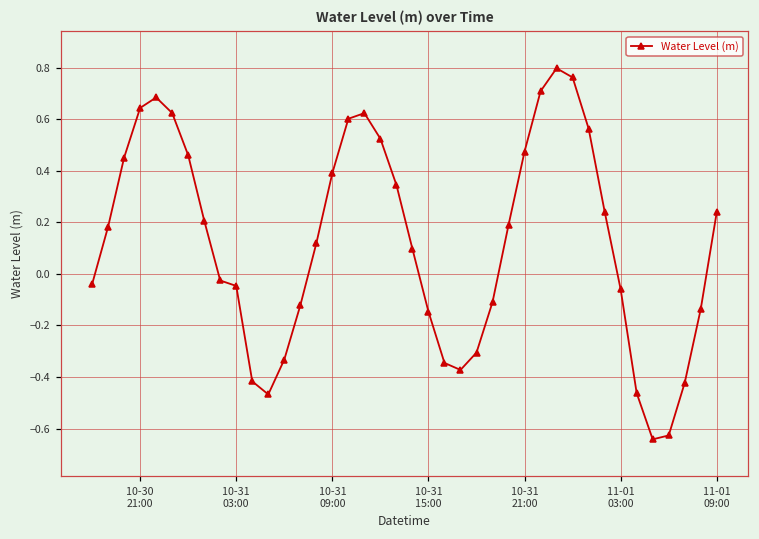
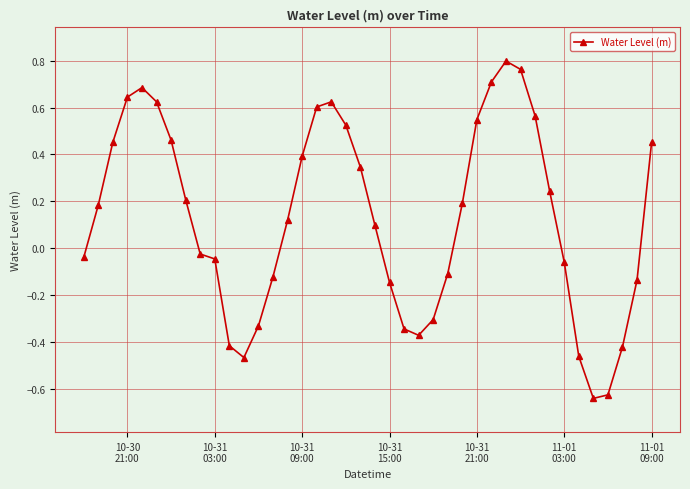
10-31 21:00: 0.48 -> 0.55
11-01 09:00: 0.24 -> 0.45
